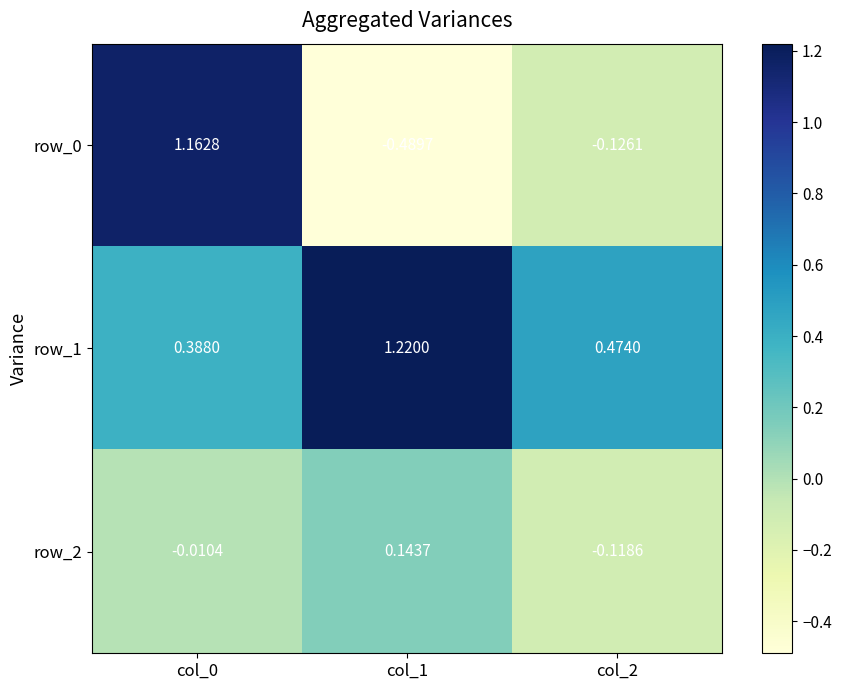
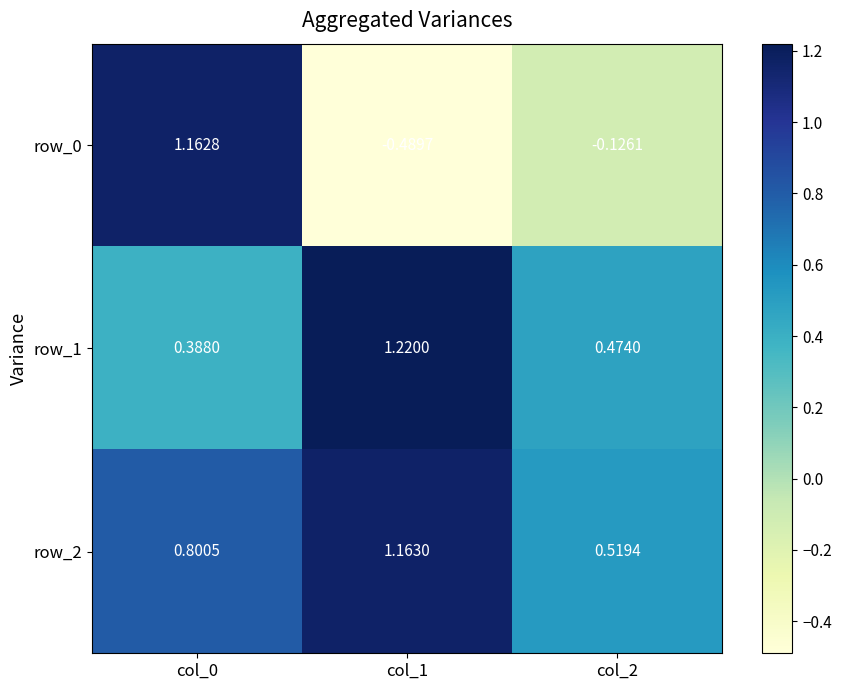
row_2, col_0: -0.0104 -> 0.8005
row_2, col_1: 0.1437 -> 1.1630
row_2, col_2: -0.1186 -> 0.5194
